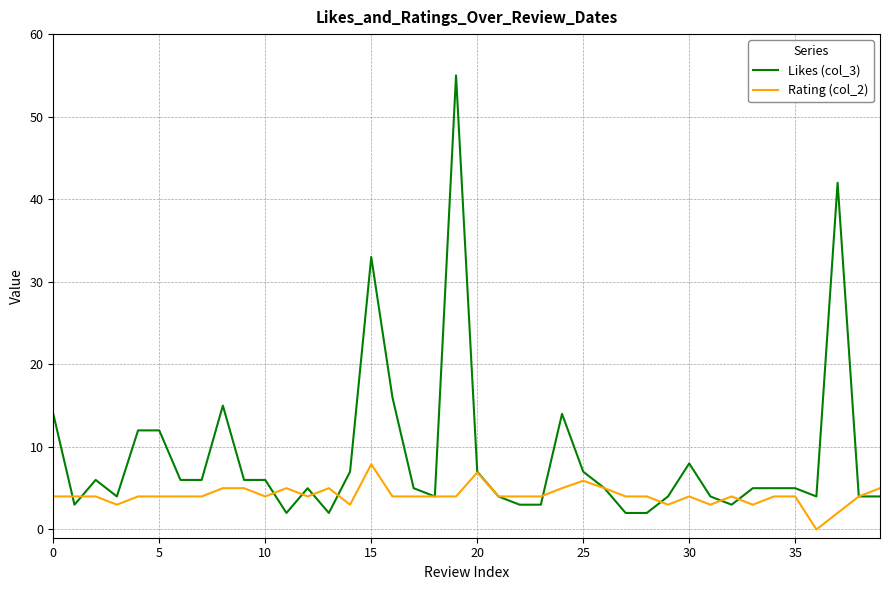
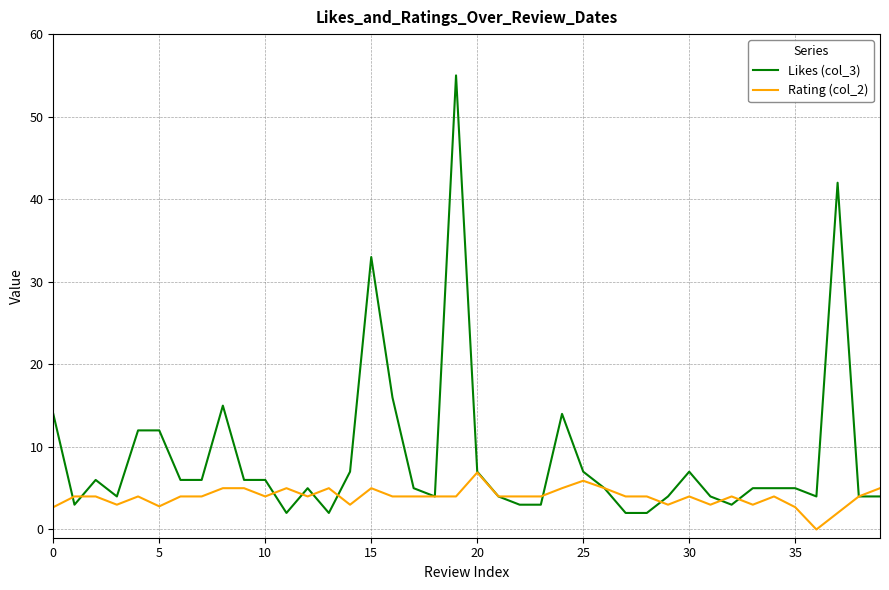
Rating (col_2), 0: 4 -> 3
Rating (col_2), 5: 4 -> 3
Rating (col_2), 15: 8 -> 5
Likes (col_3), 30: 8 -> 7
Rating (col_2), 35: 4 -> 3
